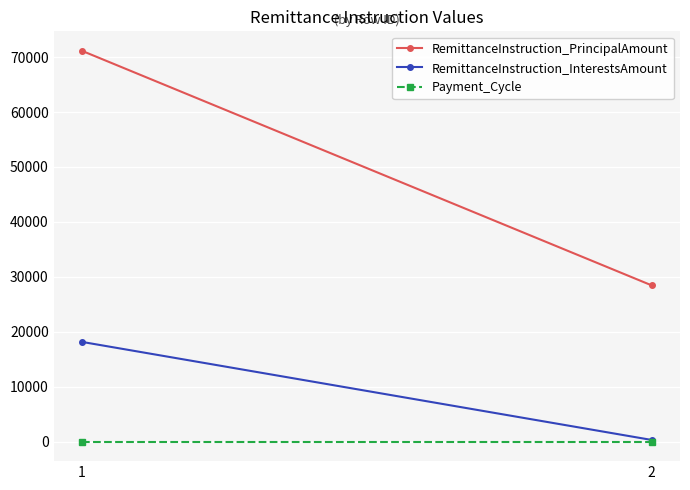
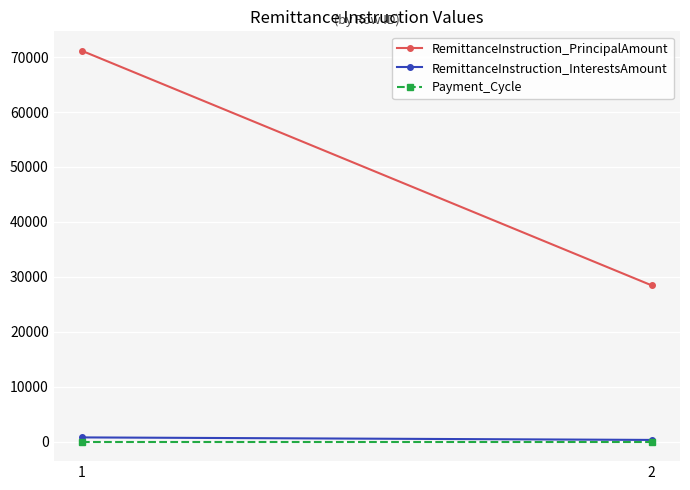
RemittanceInstruction_InterestsAmount, 1: 18000 -> 1000
